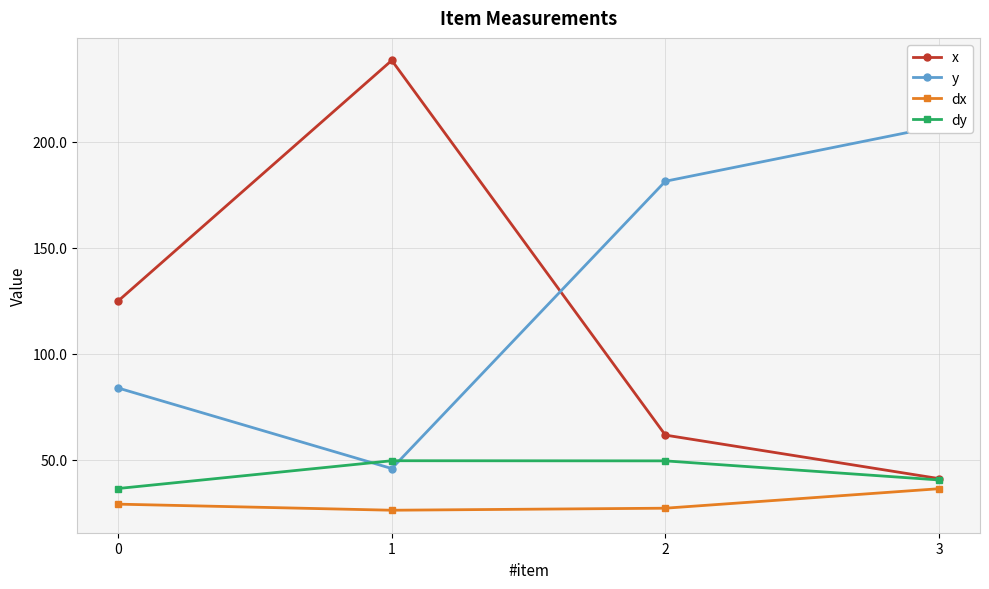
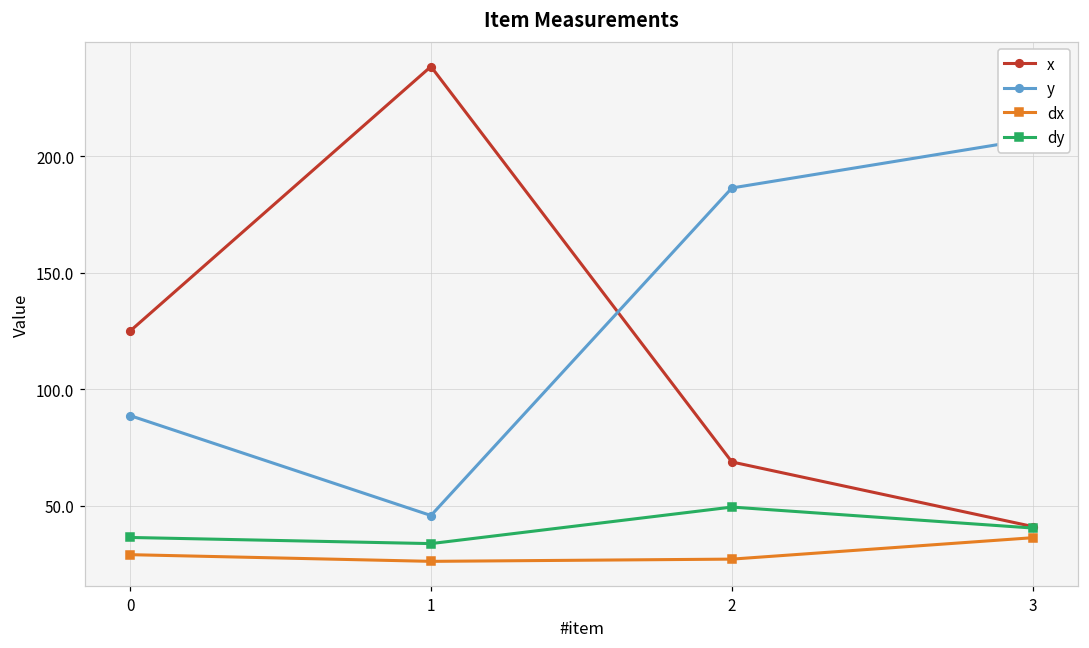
y, 0: 84 -> 89
dy, 1: 49 -> 34
x, 2: 62 -> 69
y, 2: 181 -> 186
